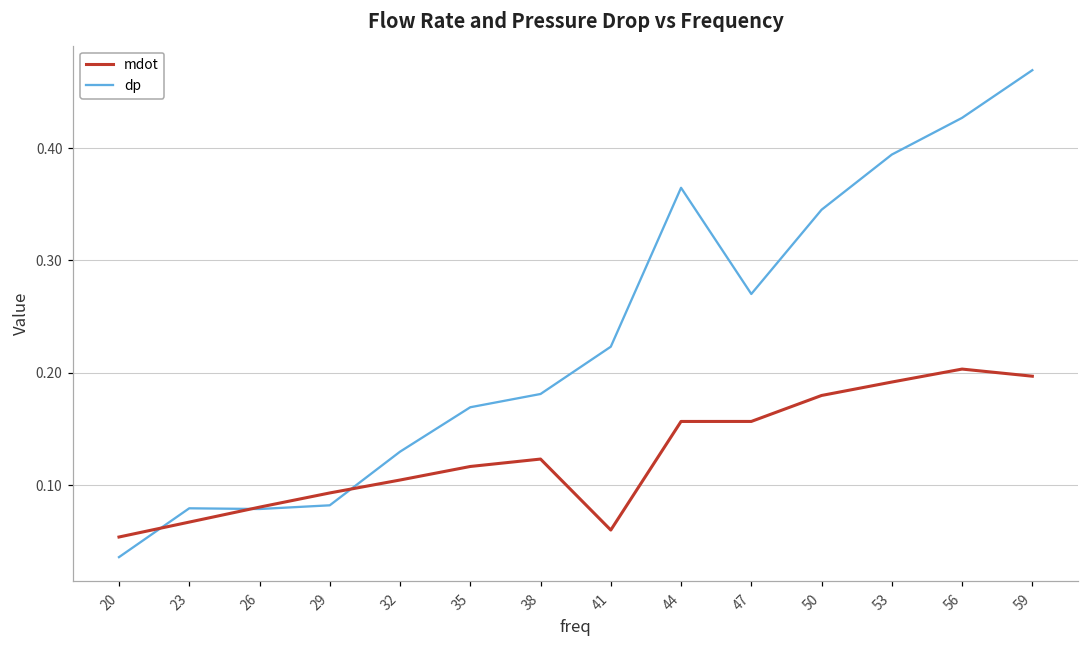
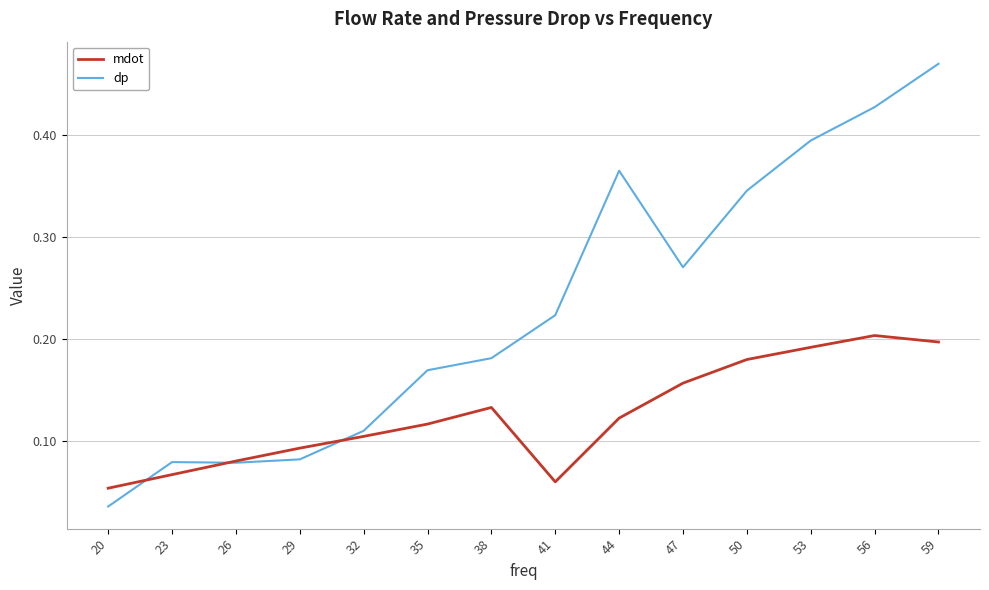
dp, 32: 0.130 -> 0.110
mdot, 38: 0.123 -> 0.133
mdot, 44: 0.157 -> 0.122
